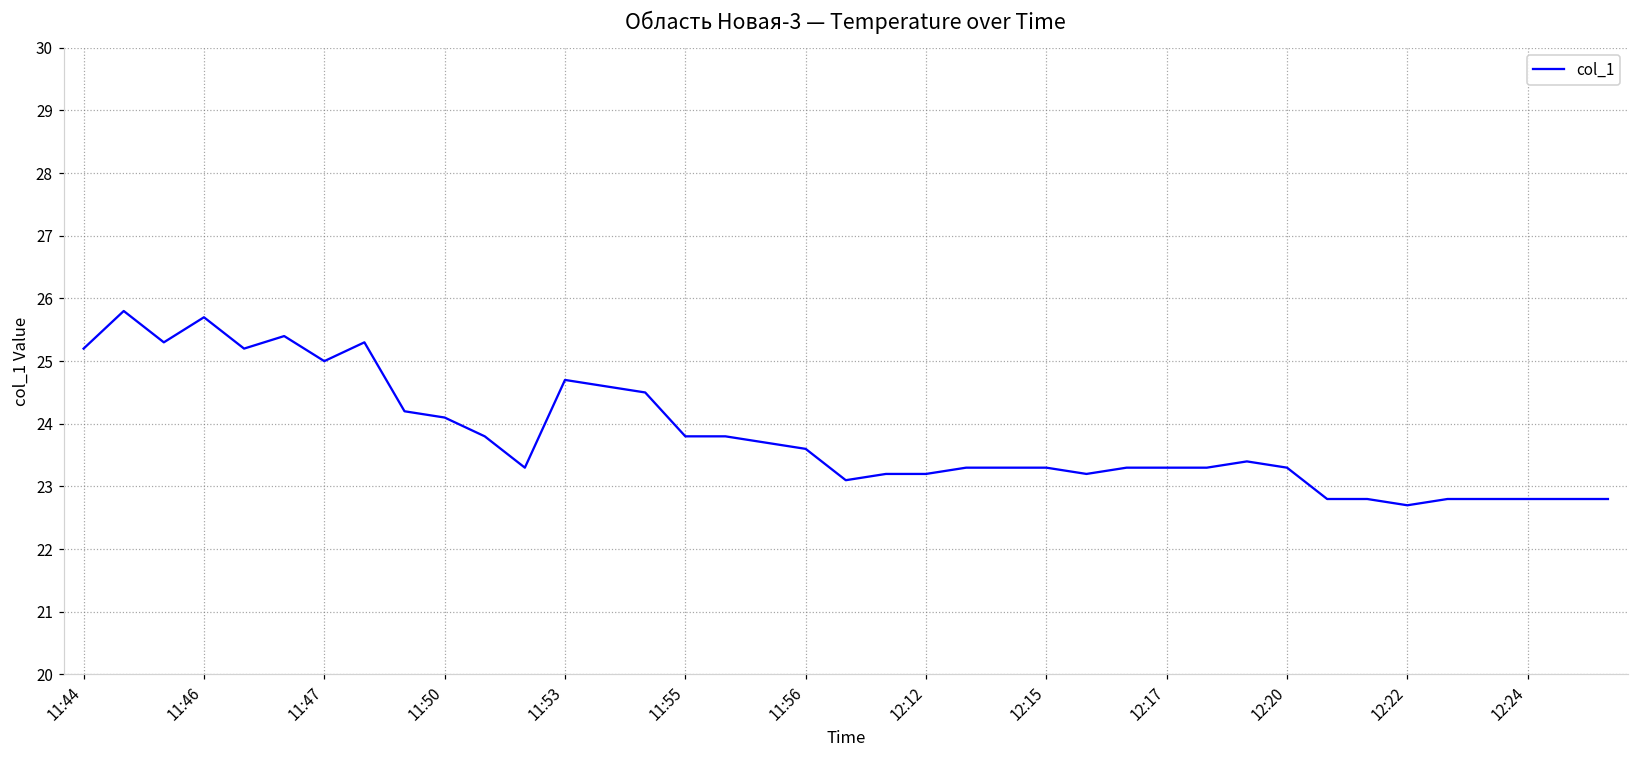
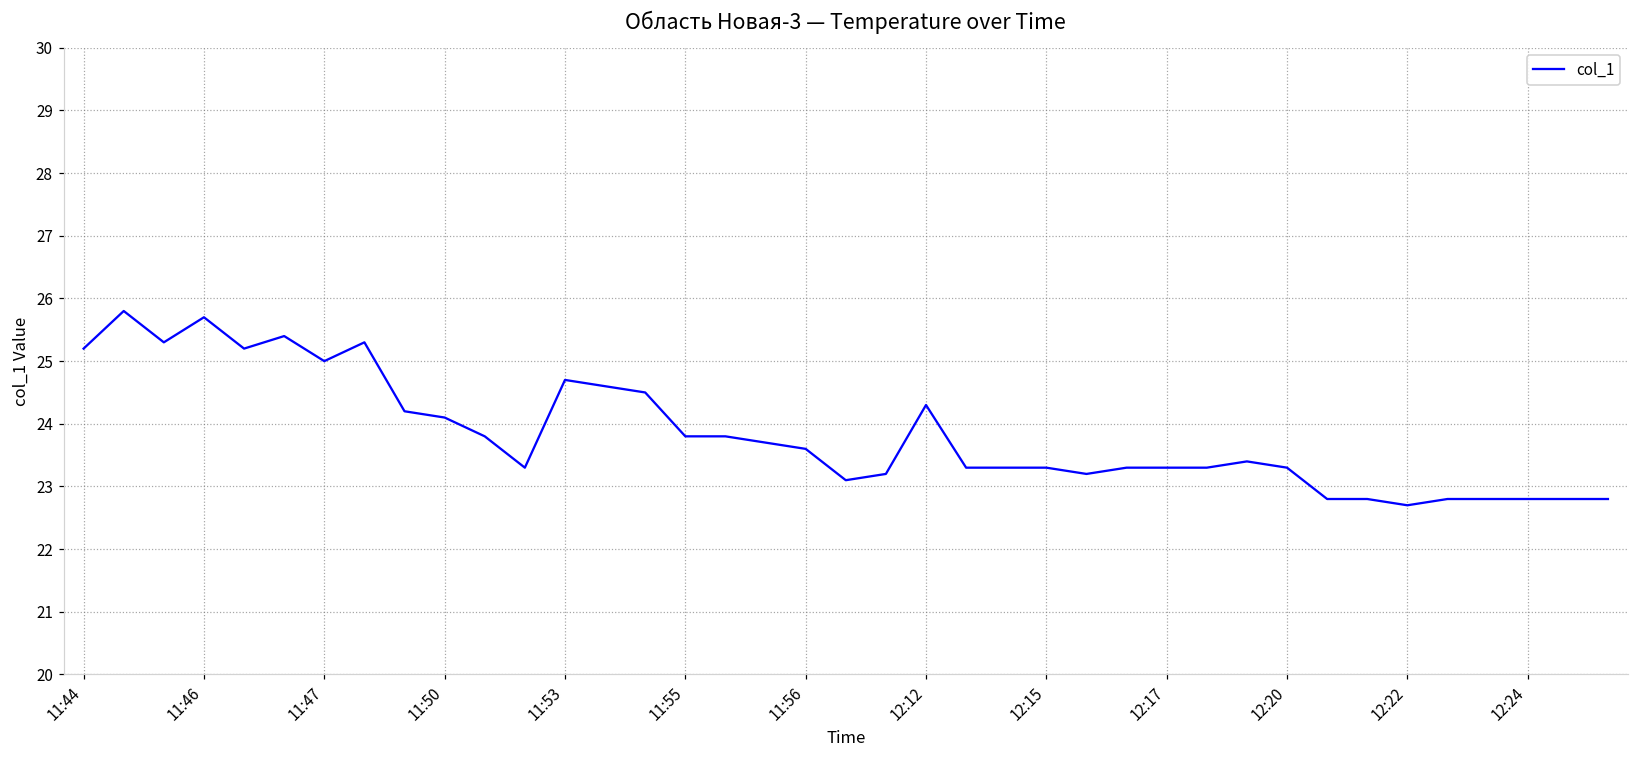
12:12: 23.2 -> 24.3
